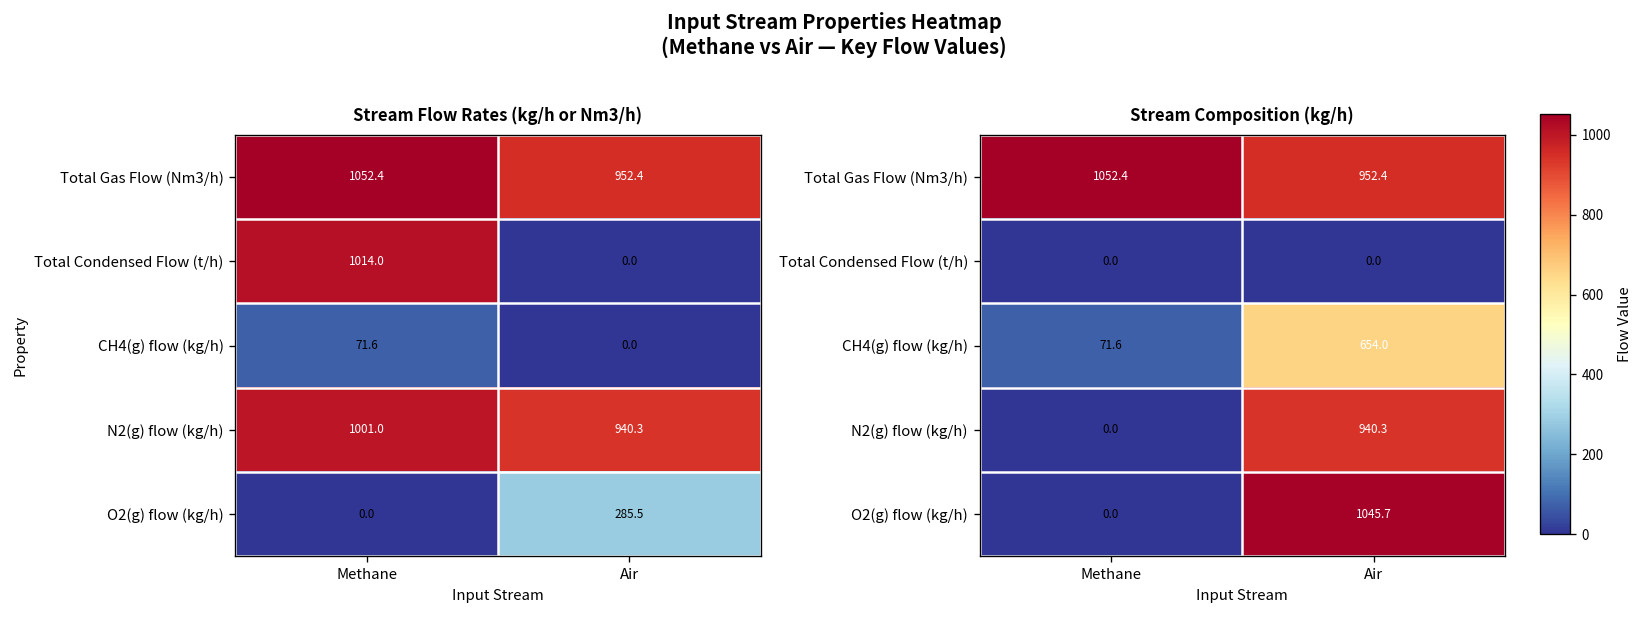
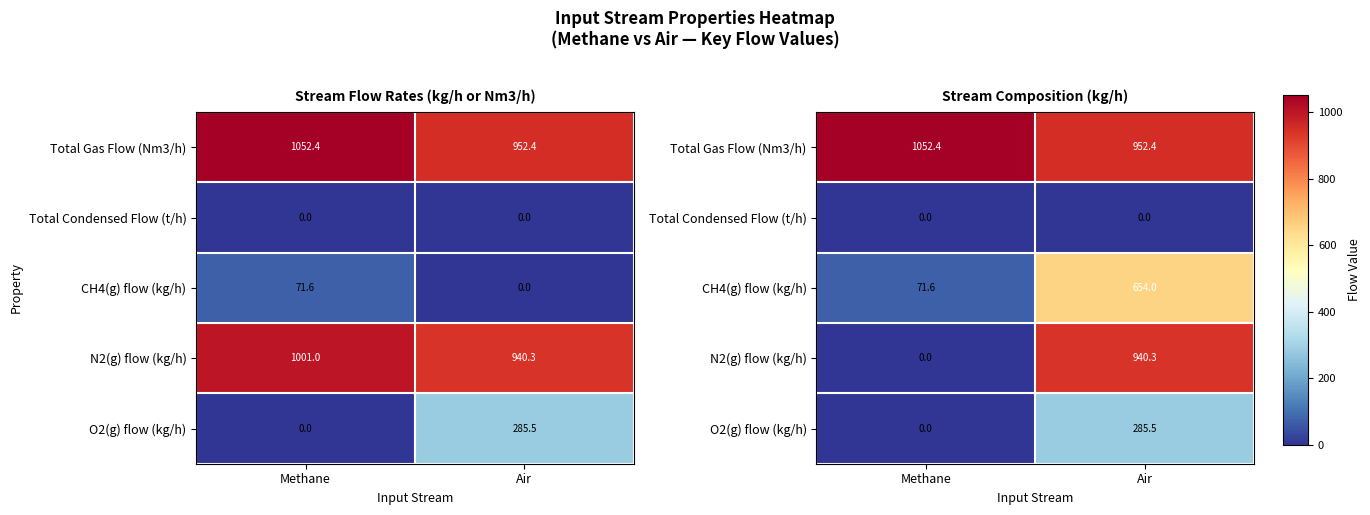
Stream Flow Rates (kg/h or Nm3/h), Total Condensed Flow (t/h), Methane: 1014.0 -> 0.0
Stream Composition (kg/h), O2(g) flow (kg/h), Air: 1045.7 -> 285.5
